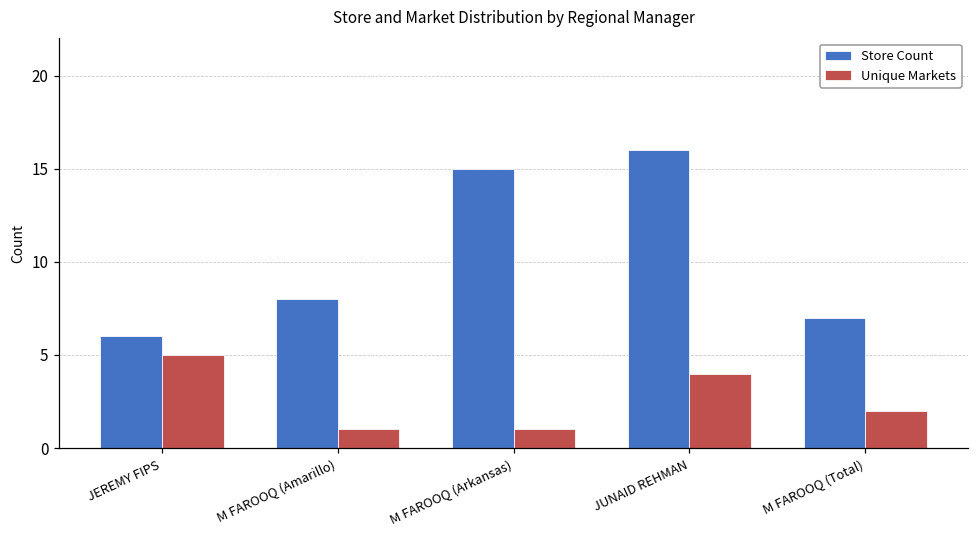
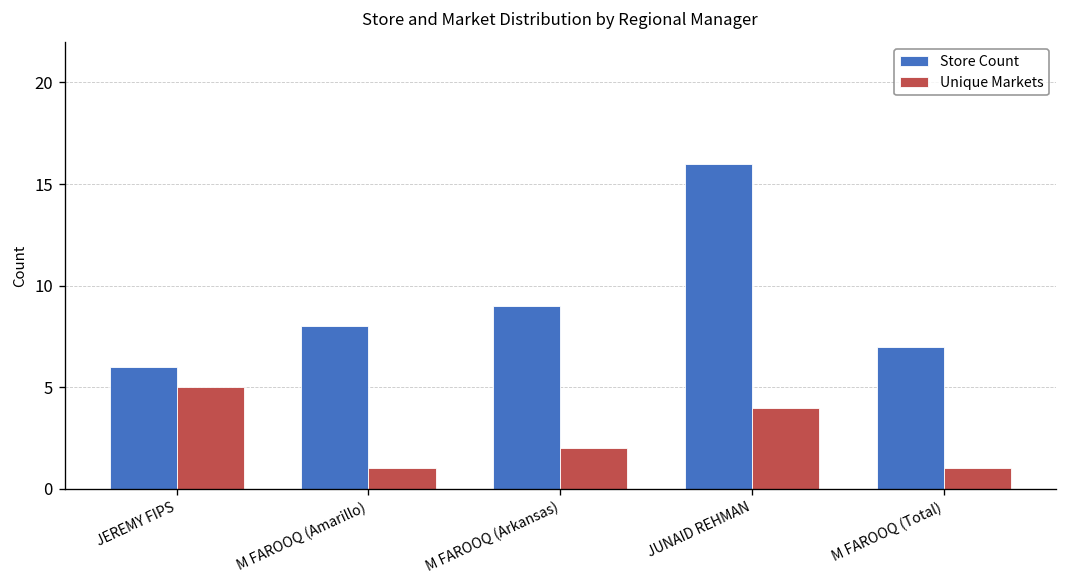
Store Count, M FAROOQ (Arkansas): 15 -> 9
Unique Markets, M FAROOQ (Arkansas): 1 -> 2
Unique Markets, M FAROOQ (Total): 2 -> 1
